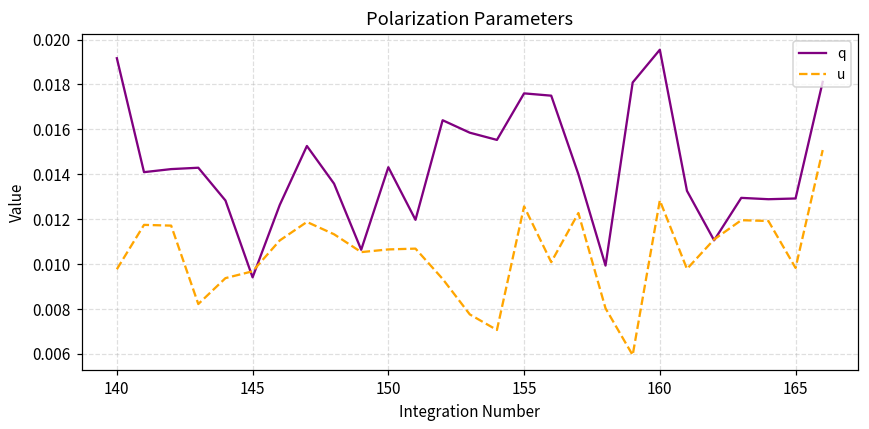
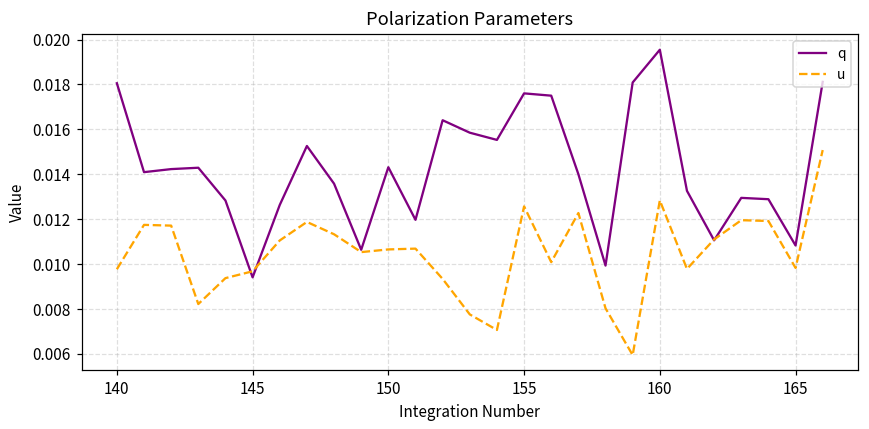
q, 140: 0.0192 -> 0.0181
q, 165: 0.0129 -> 0.0108
